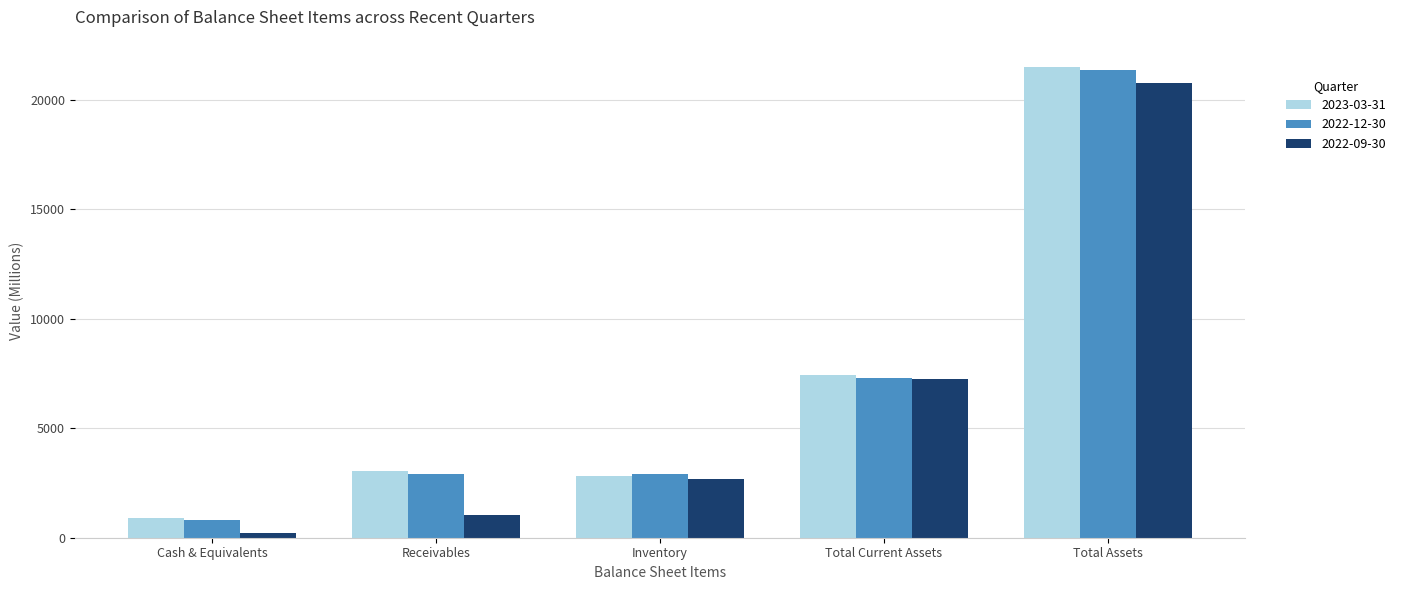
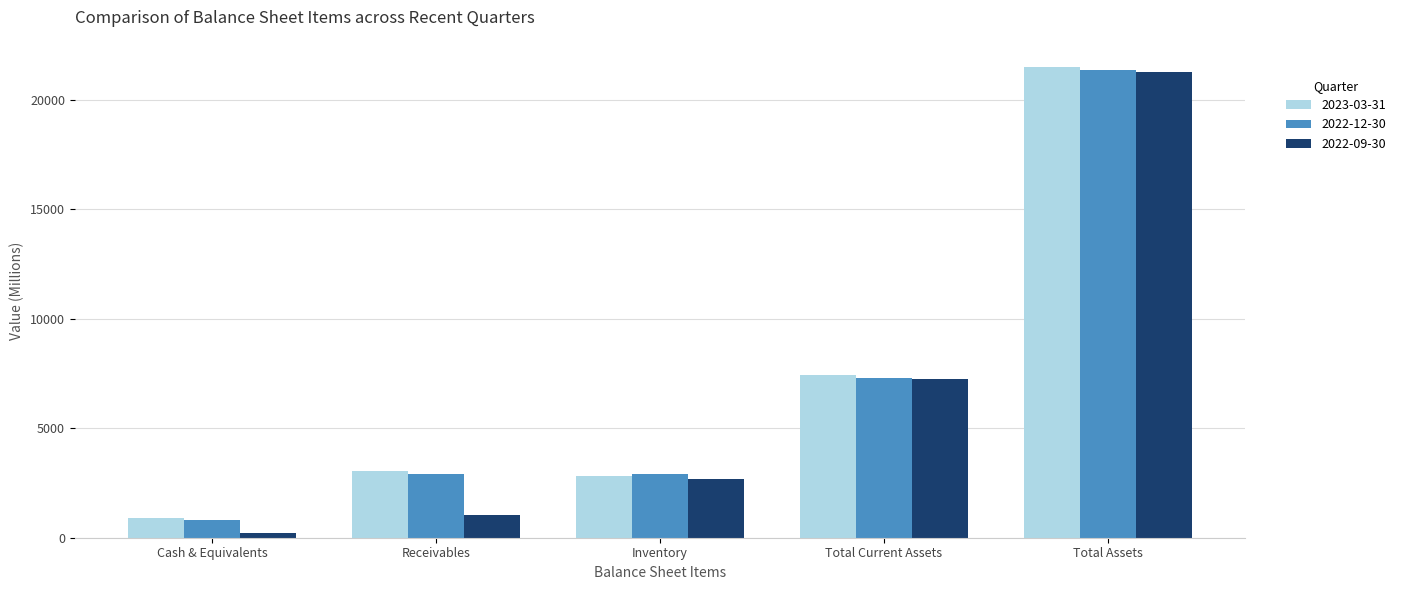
2022-09-30, Total Assets: 20800 -> 21300
